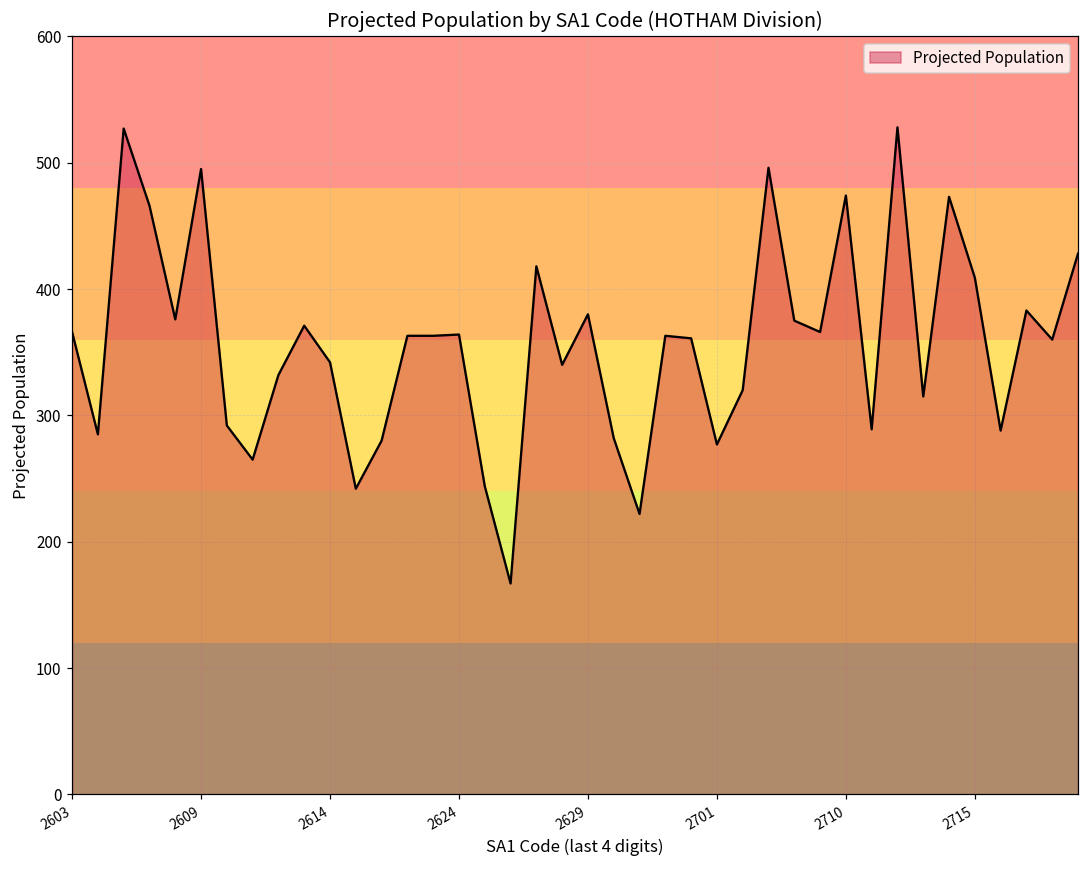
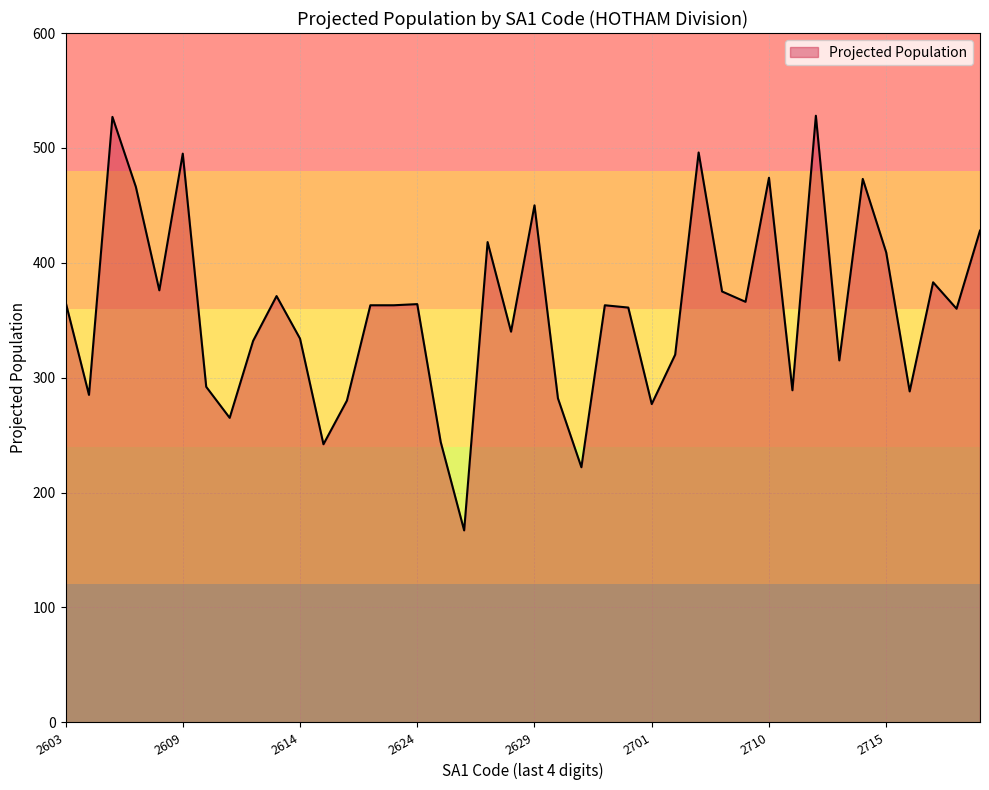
2614: 342 -> 334
2629: 380 -> 450
